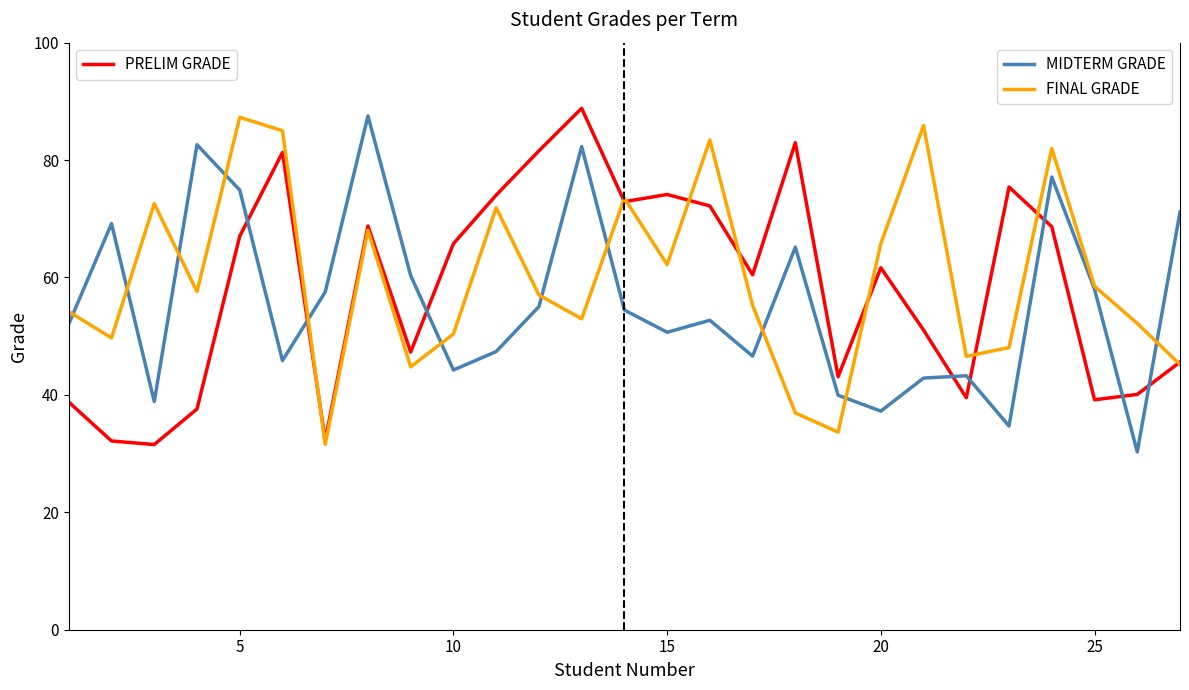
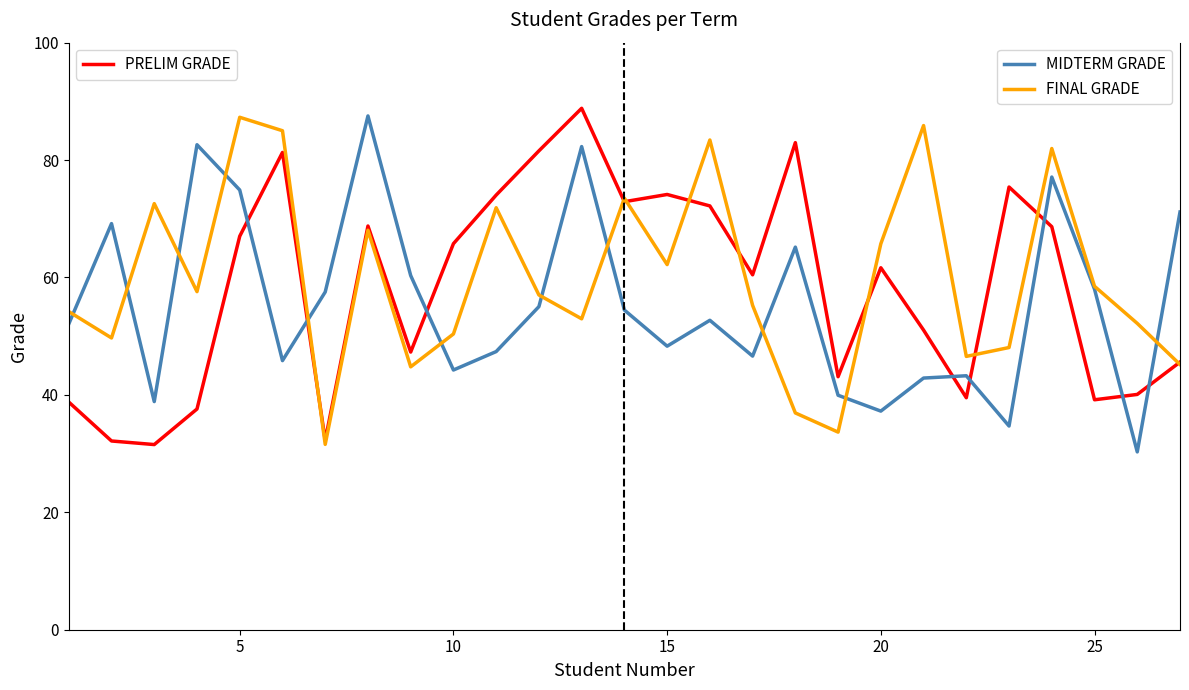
MIDTERM GRADE, 15: 51 -> 48
